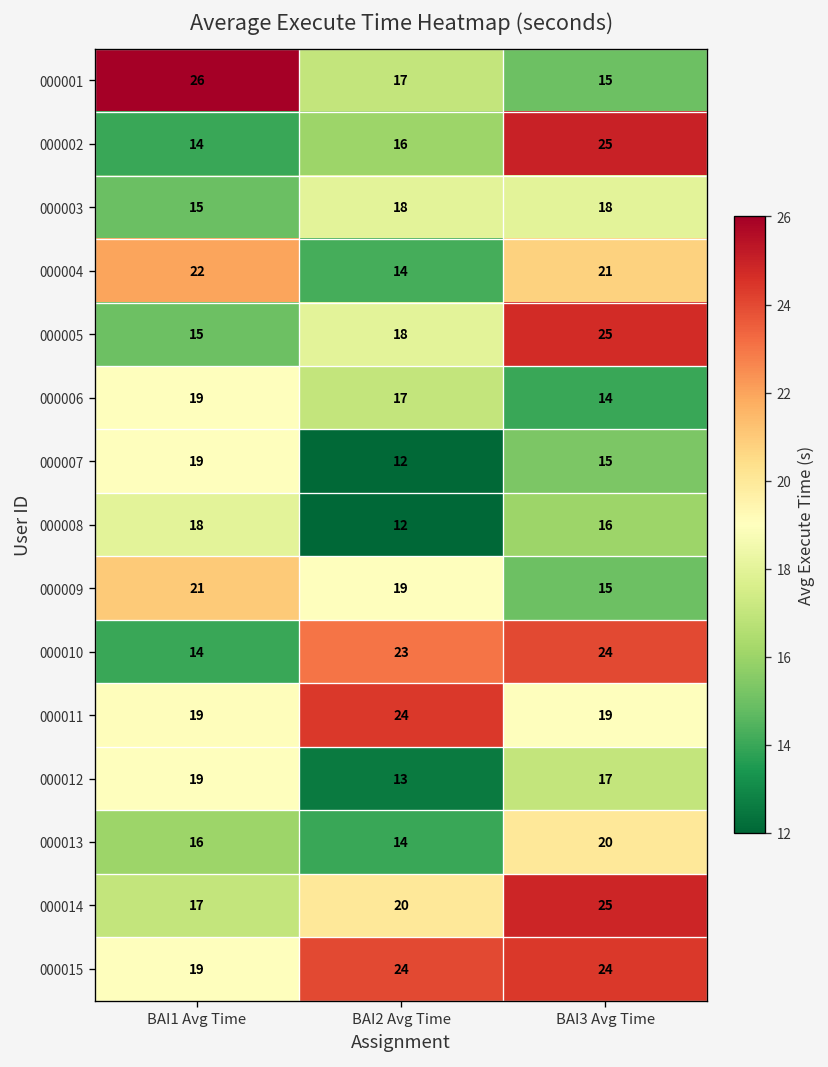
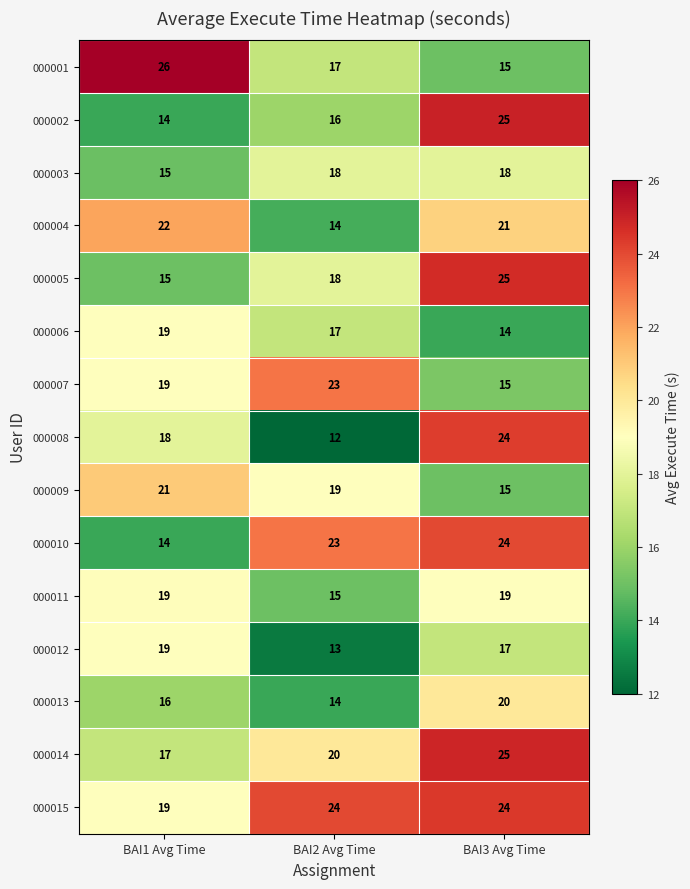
000007, BAI2 Avg Time: 12 -> 23
000008, BAI3 Avg Time: 16 -> 24
000011, BAI2 Avg Time: 24 -> 15
